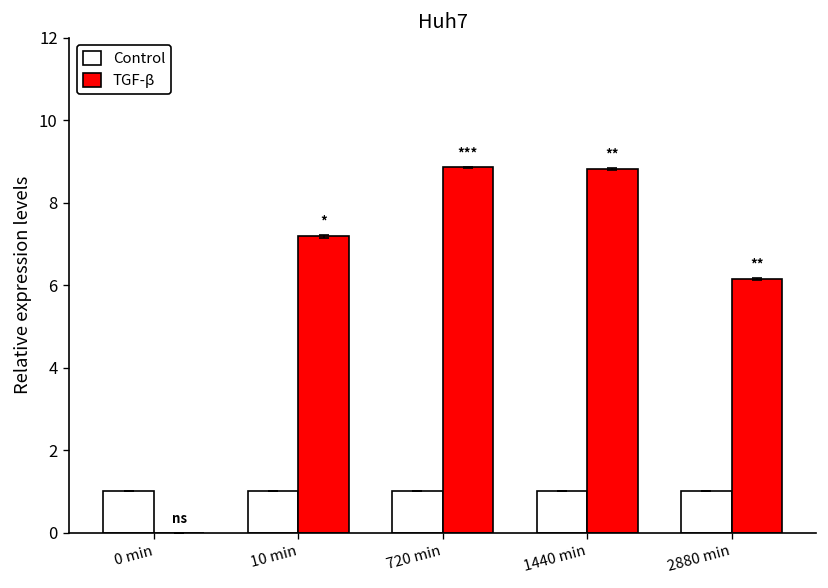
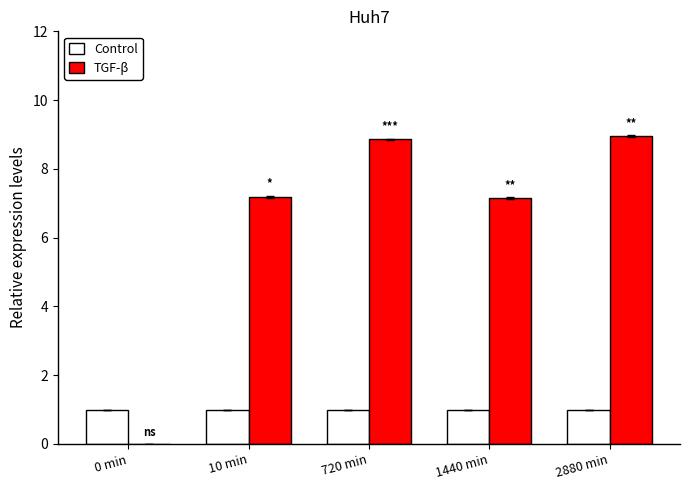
TGF-β, 1440 min: 8.8 -> 7.1
TGF-β, 2880 min: 6.2 -> 9.0
